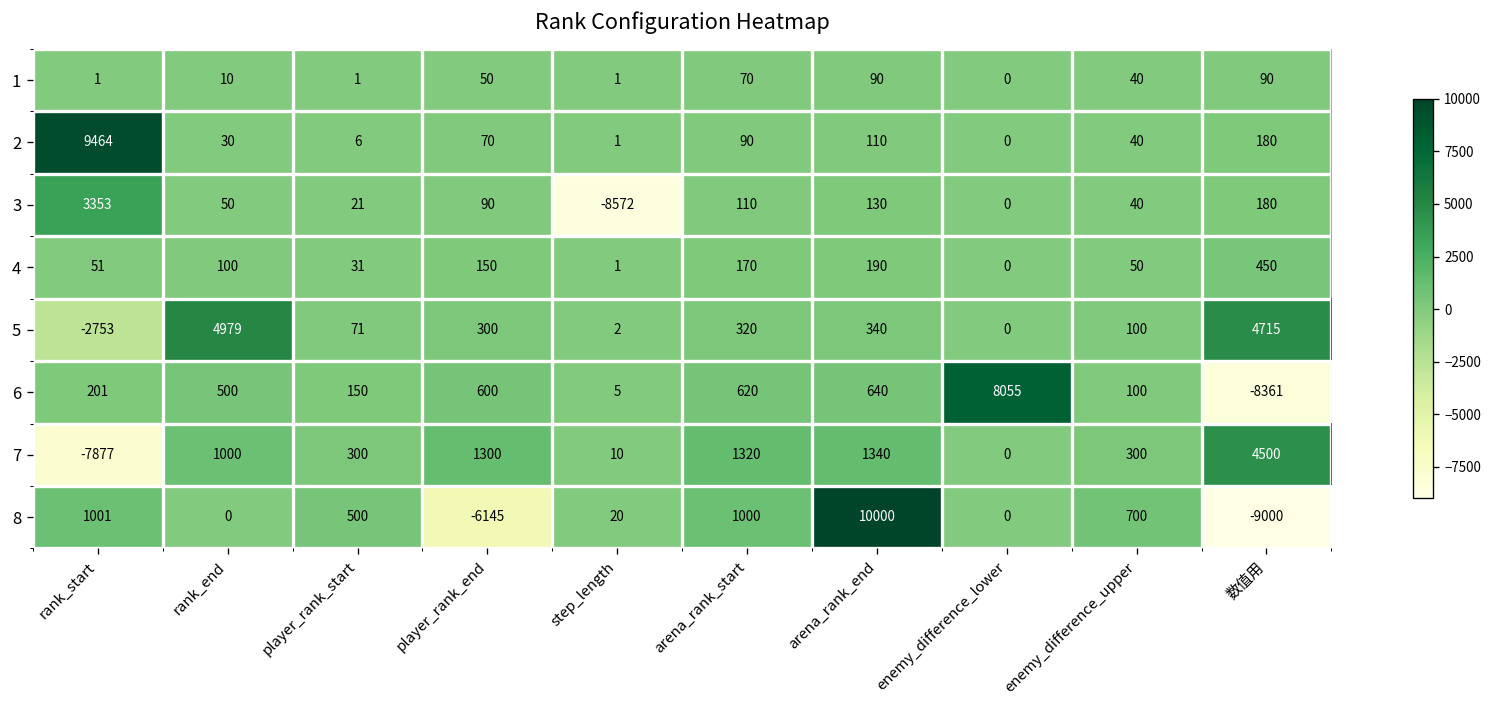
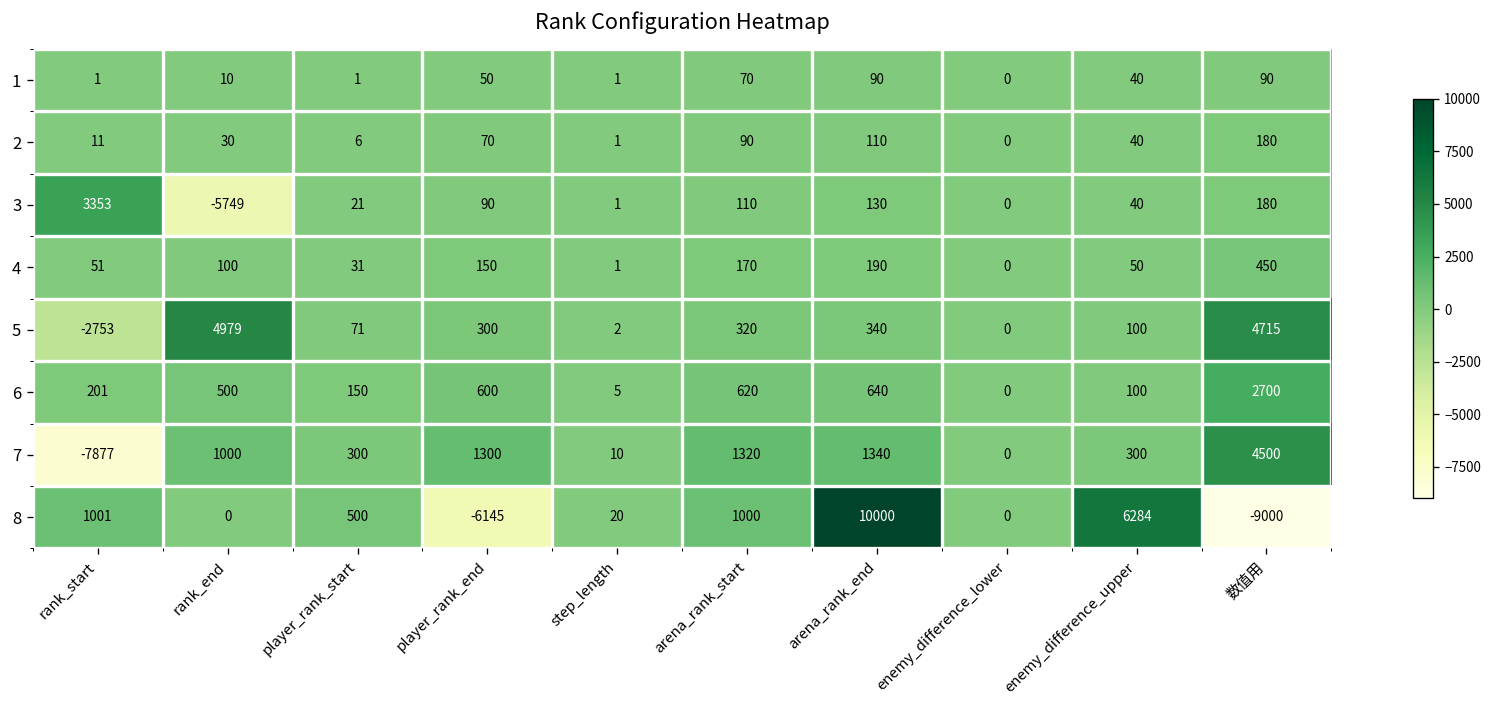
2, rank_start: 9464 -> 11
3, rank_end: 50 -> -5749
3, step_length: -8572 -> 1
6, enemy_difference_lower: 8055 -> 0
6, 数值用: -8361 -> 2700
8, enemy_difference_upper: 700 -> 6284
